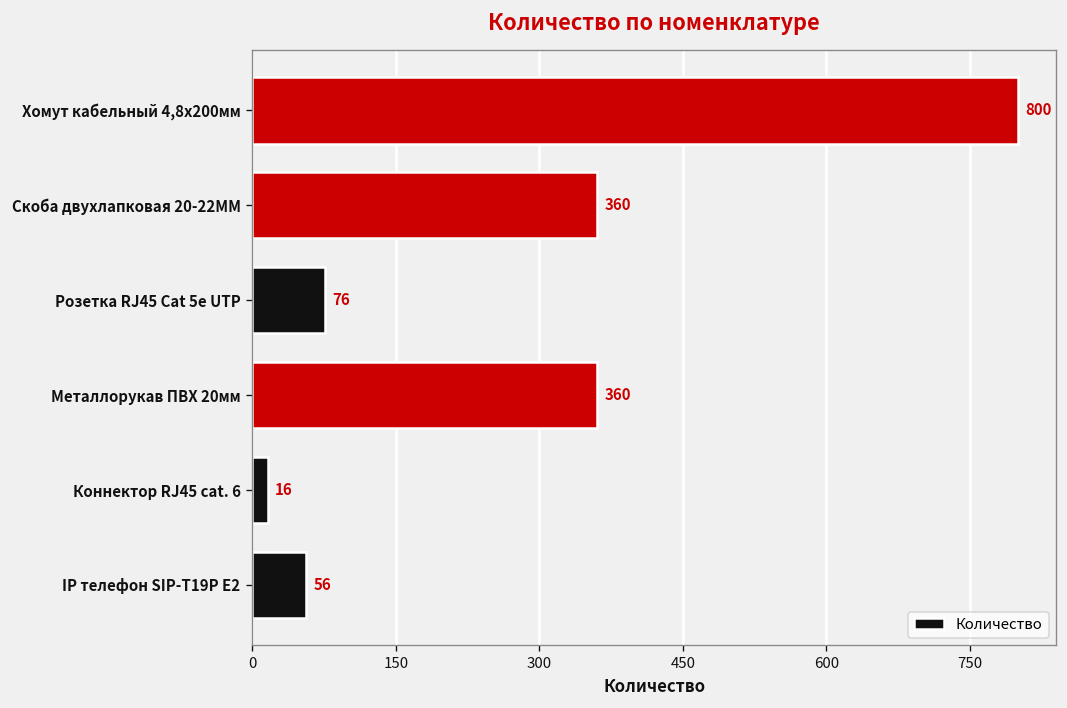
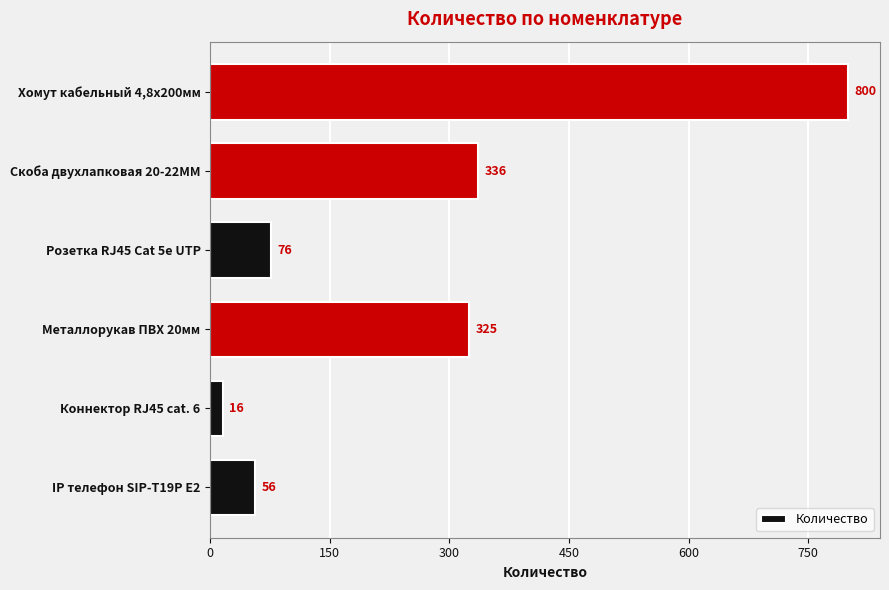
Скоба двухлапковая 20-22ММ: 360 -> 336
Металлорукав ПВХ 20мм: 360 -> 325
